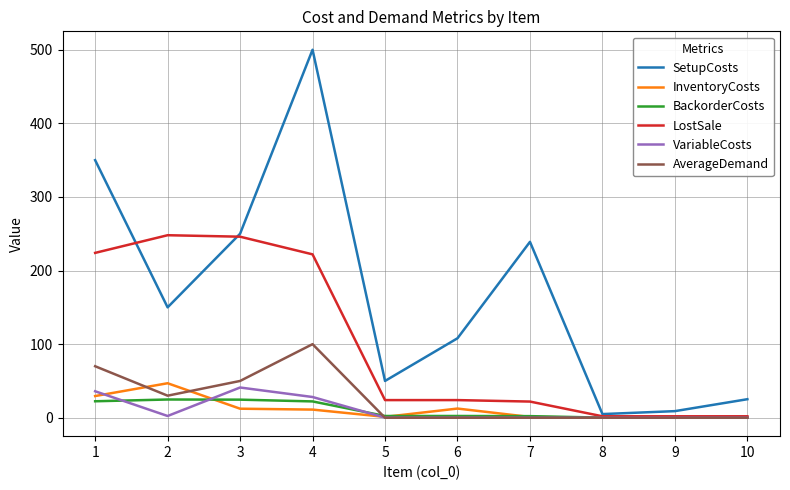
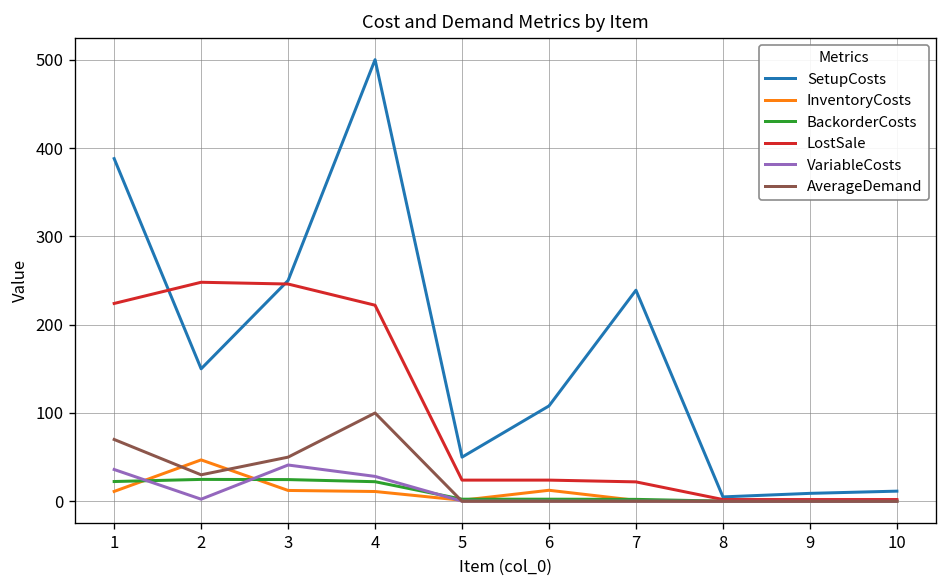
SetupCosts, 1: 350 -> 390
InventoryCosts, 1: 30 -> 10
SetupCosts, 10: 30 -> 10
